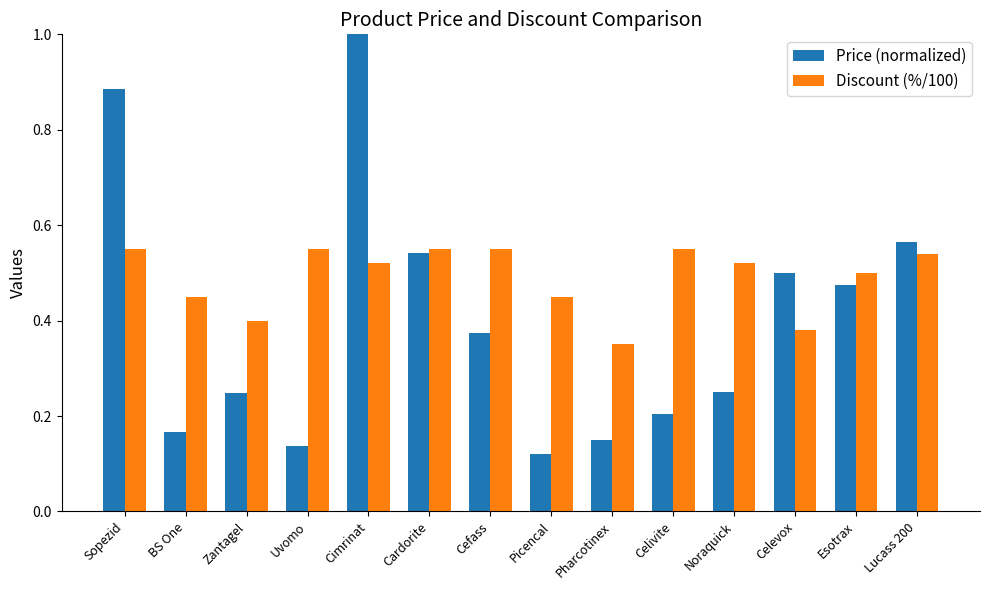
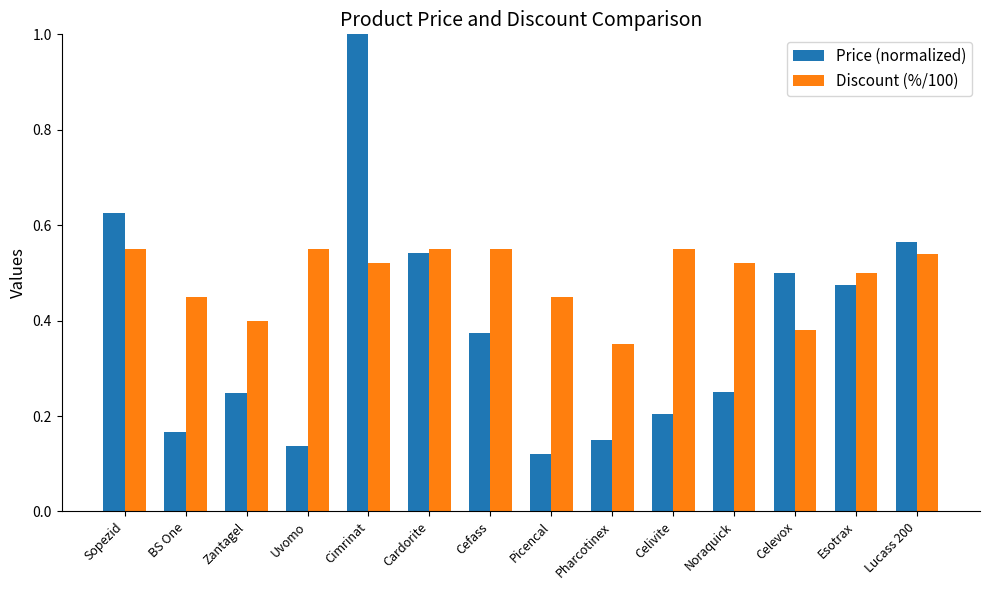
Price (normalized), Sopezid: 0.88 -> 0.63
